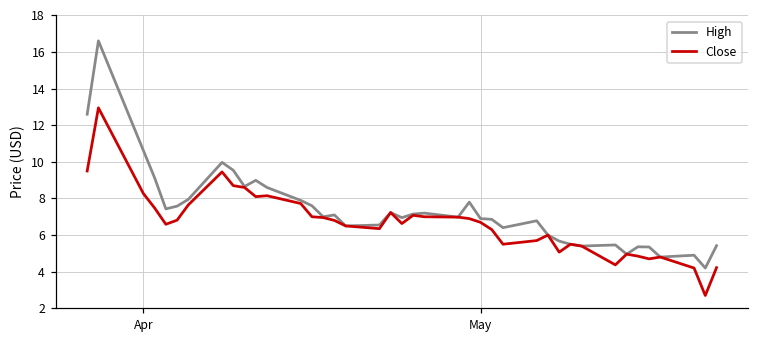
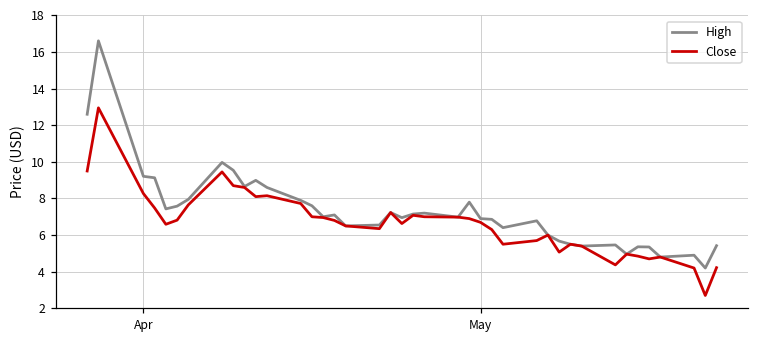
High, Apr: 10.6 -> 9.2
